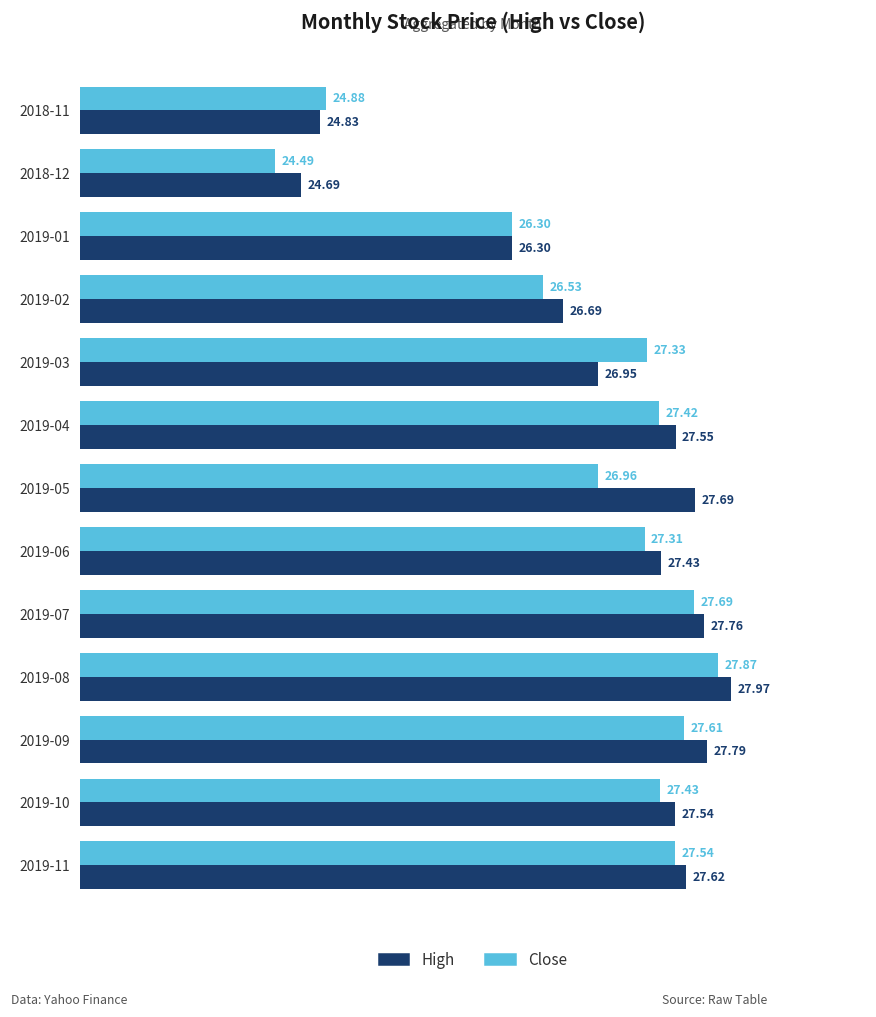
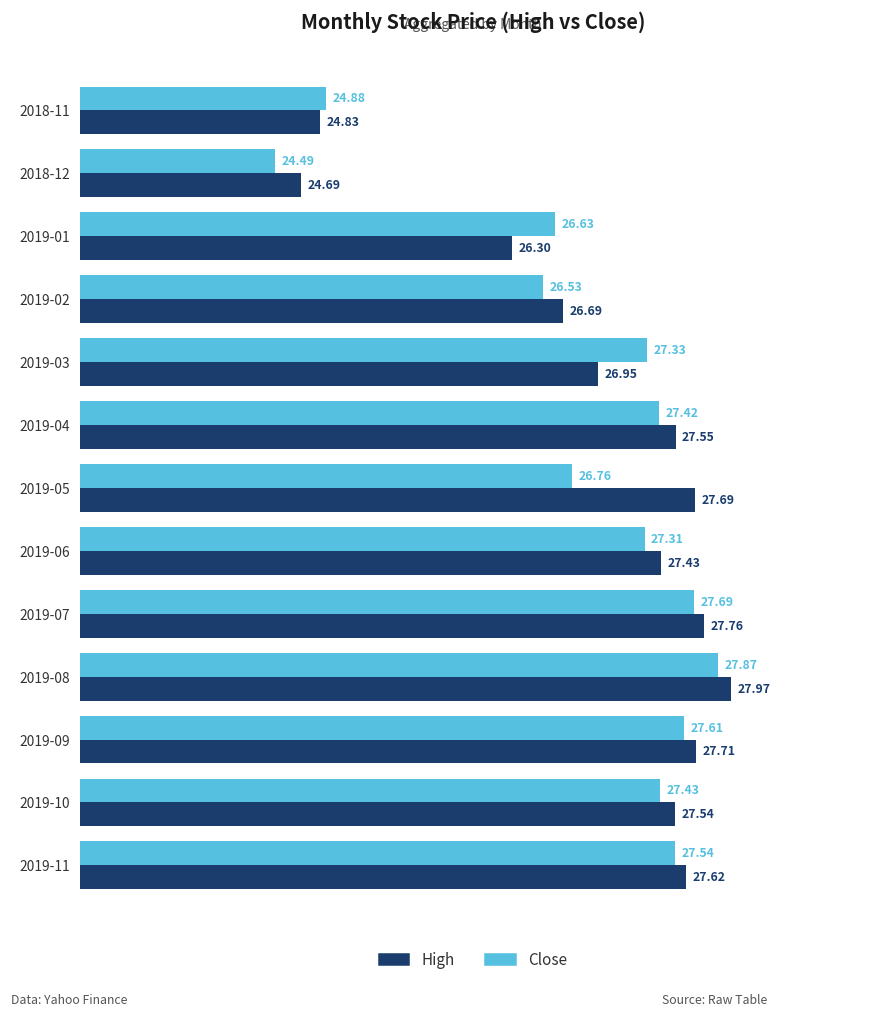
Close, 2019-01: 26.30 -> 26.63
Close, 2019-05: 26.96 -> 26.76
High, 2019-09: 27.79 -> 27.71
